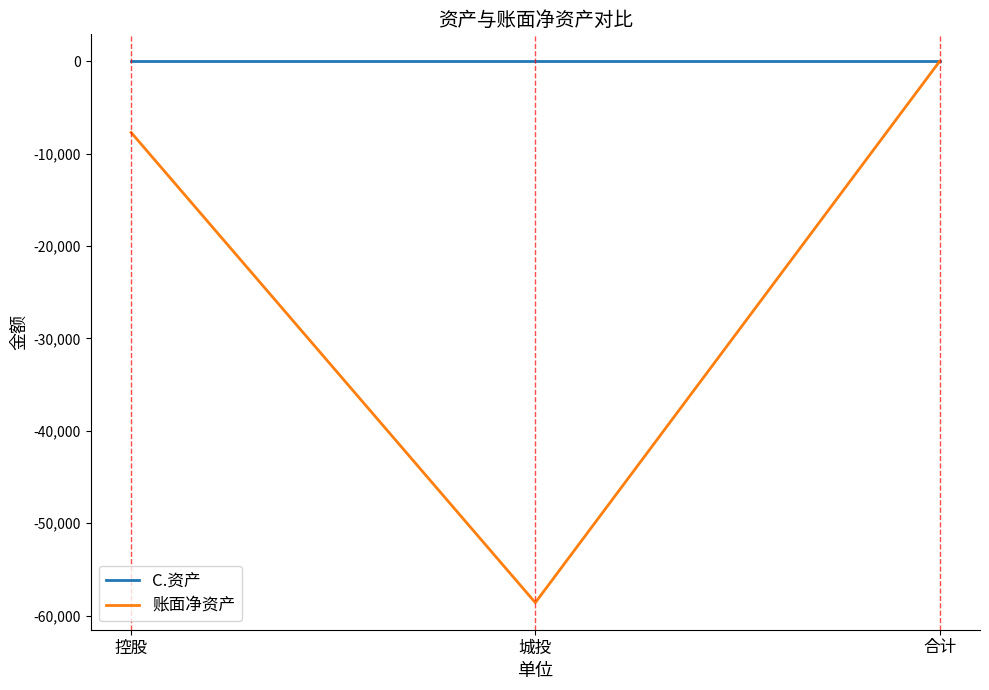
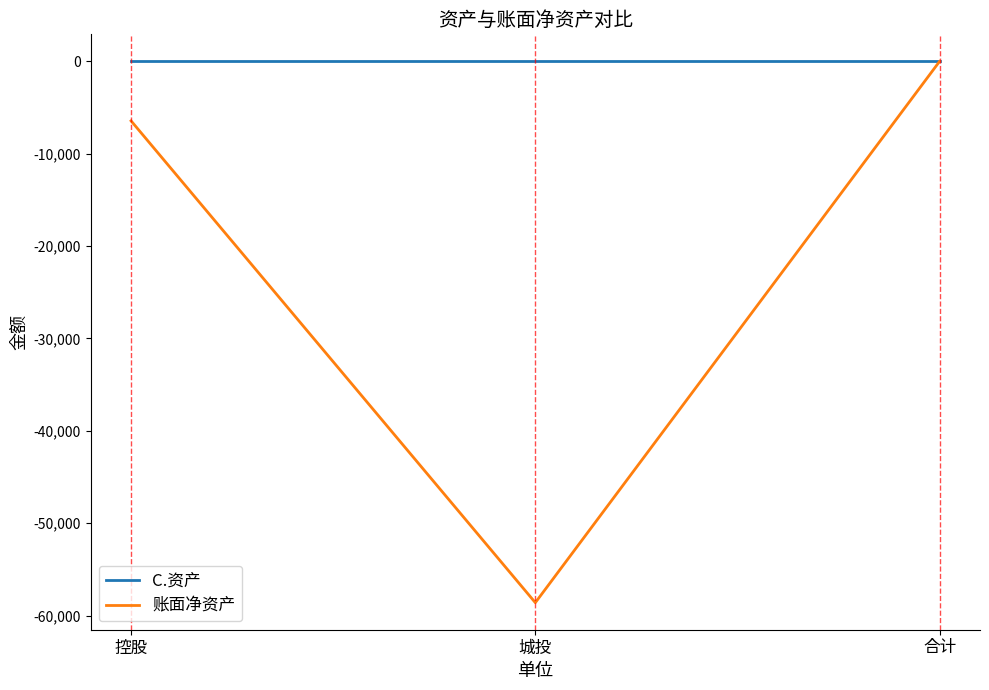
账面净资产, 控股: -8,000 -> -6,000
